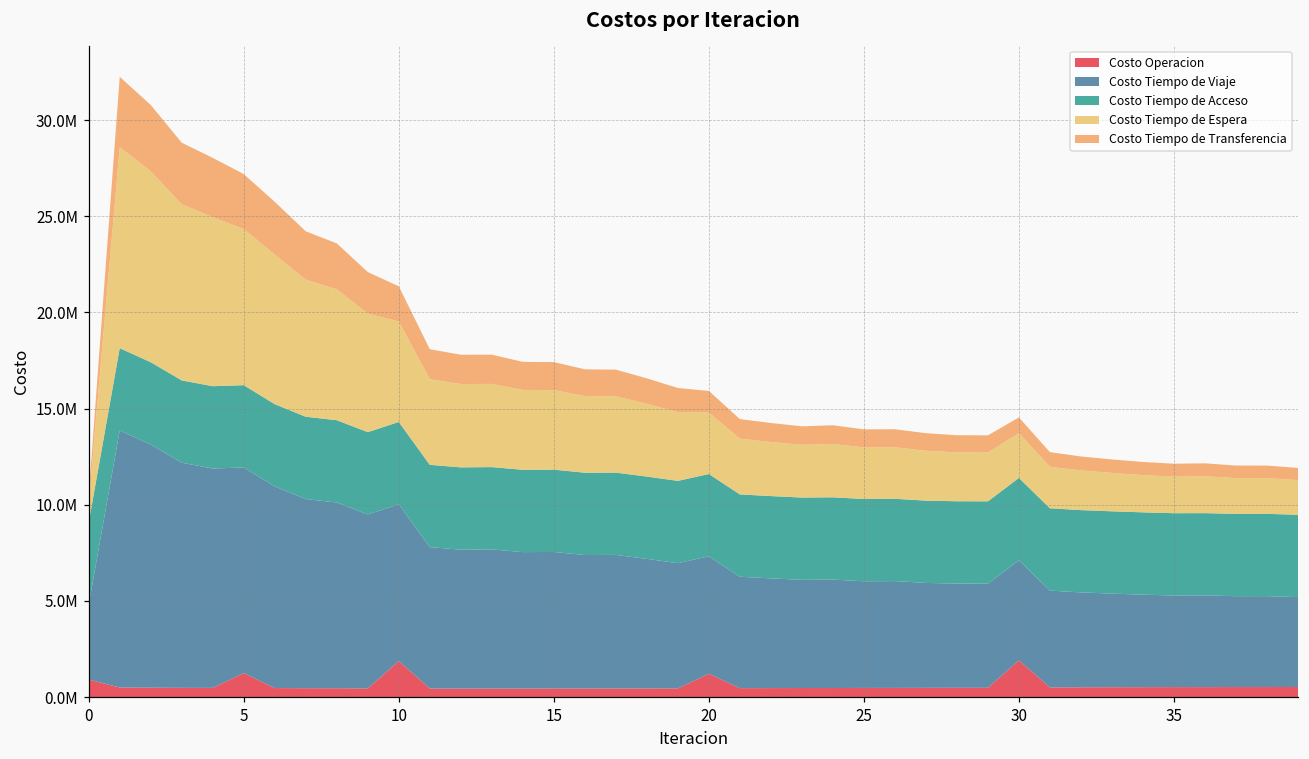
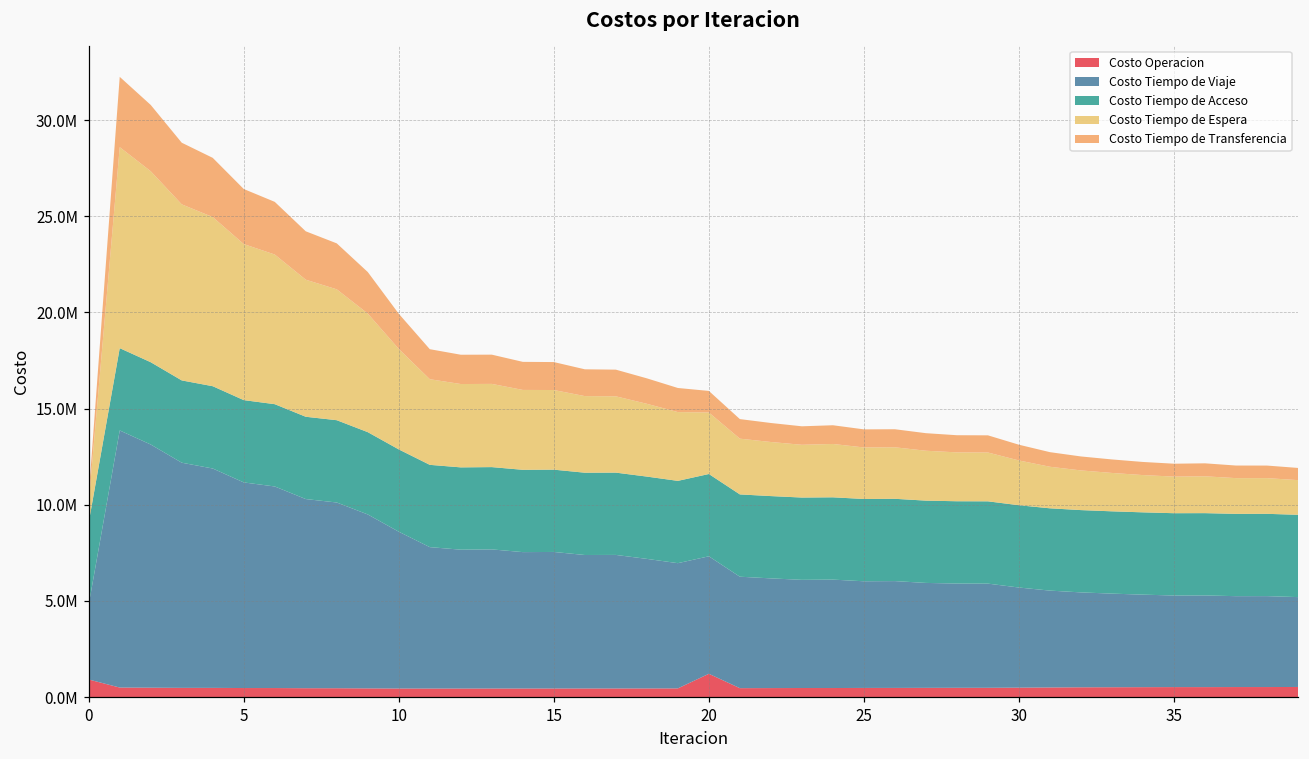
Costo Operacion, 5: 1200000 -> 500000
Costo Operacion, 10: 1900000 -> 400000
Costo Operacion, 30: 1900000 -> 500000
